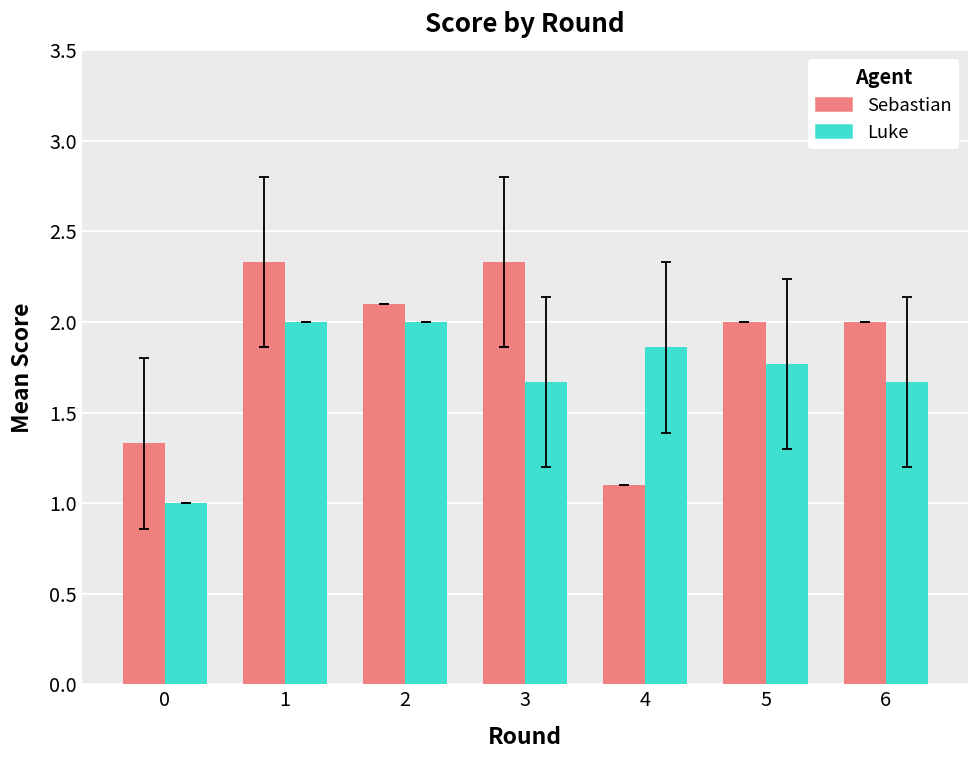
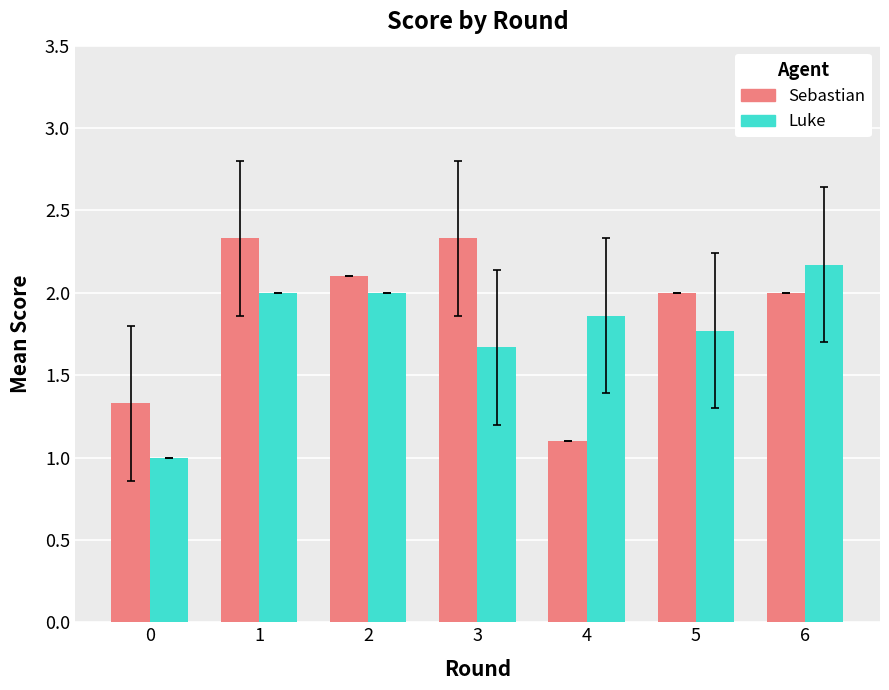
Luke, 6: 1.67 -> 2.17
